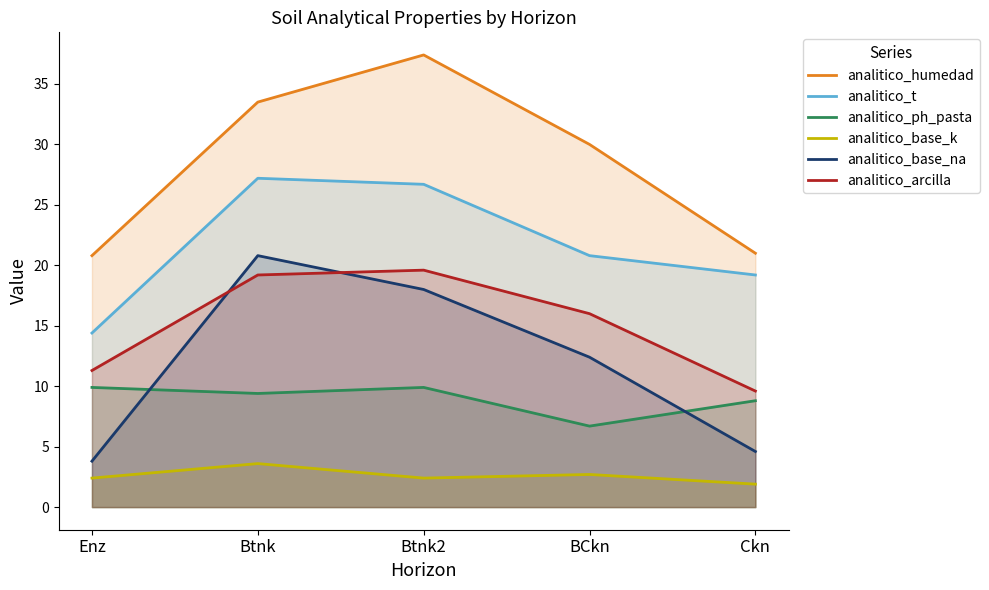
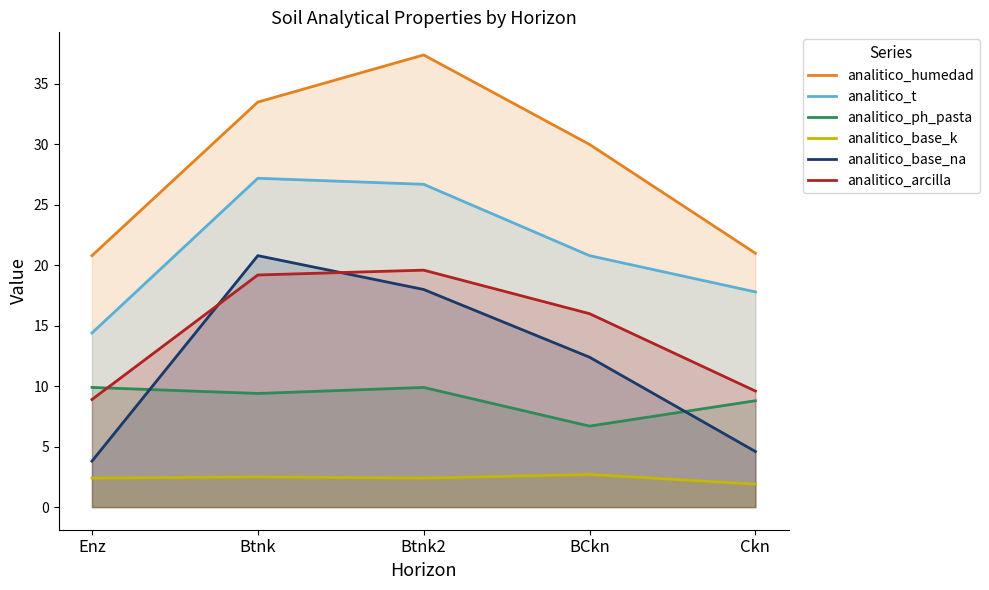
analitico_arcilla, Enz: 11.3 -> 8.9
analitico_base_k, Btnk: 3.6 -> 2.5
analitico_t, Ckn: 19.2 -> 17.8
